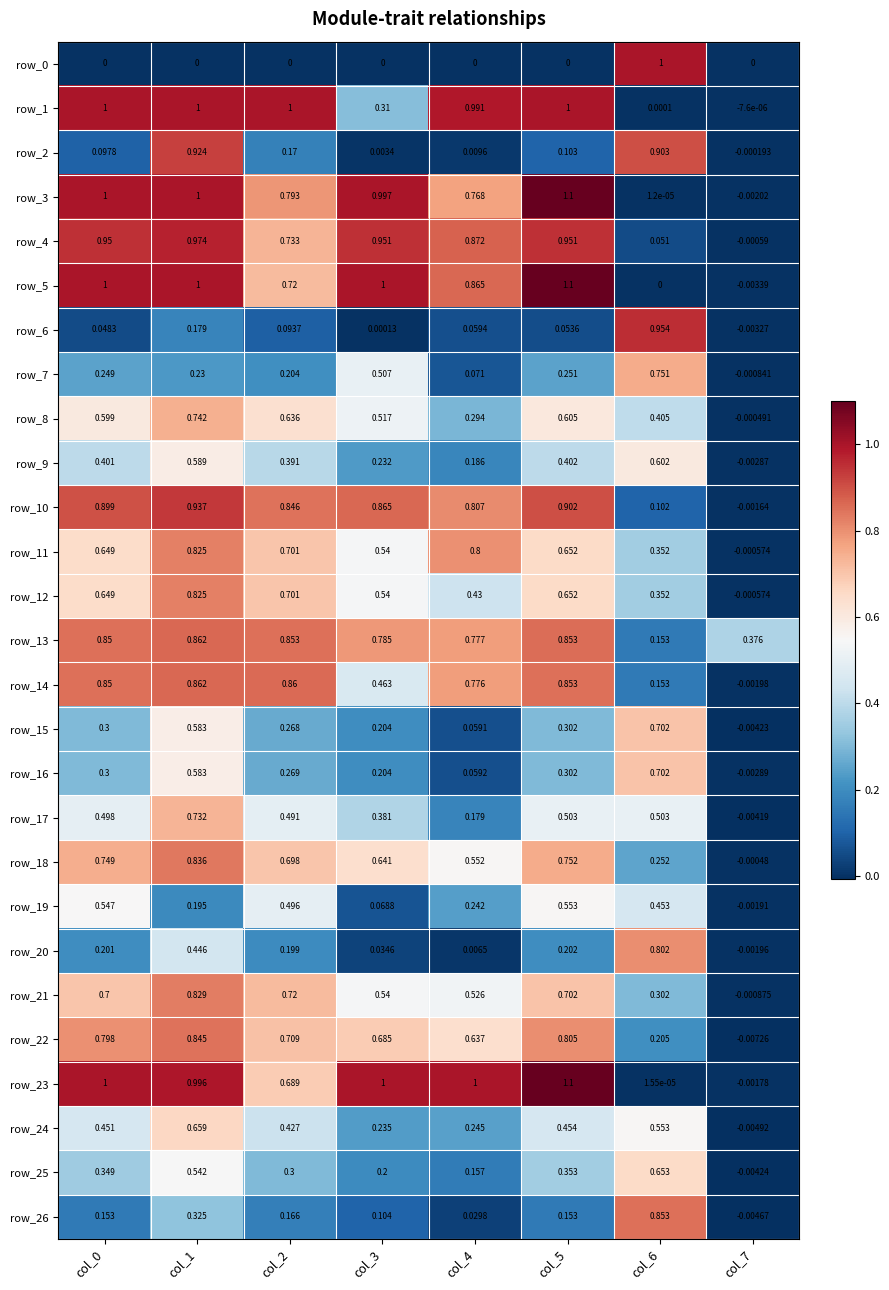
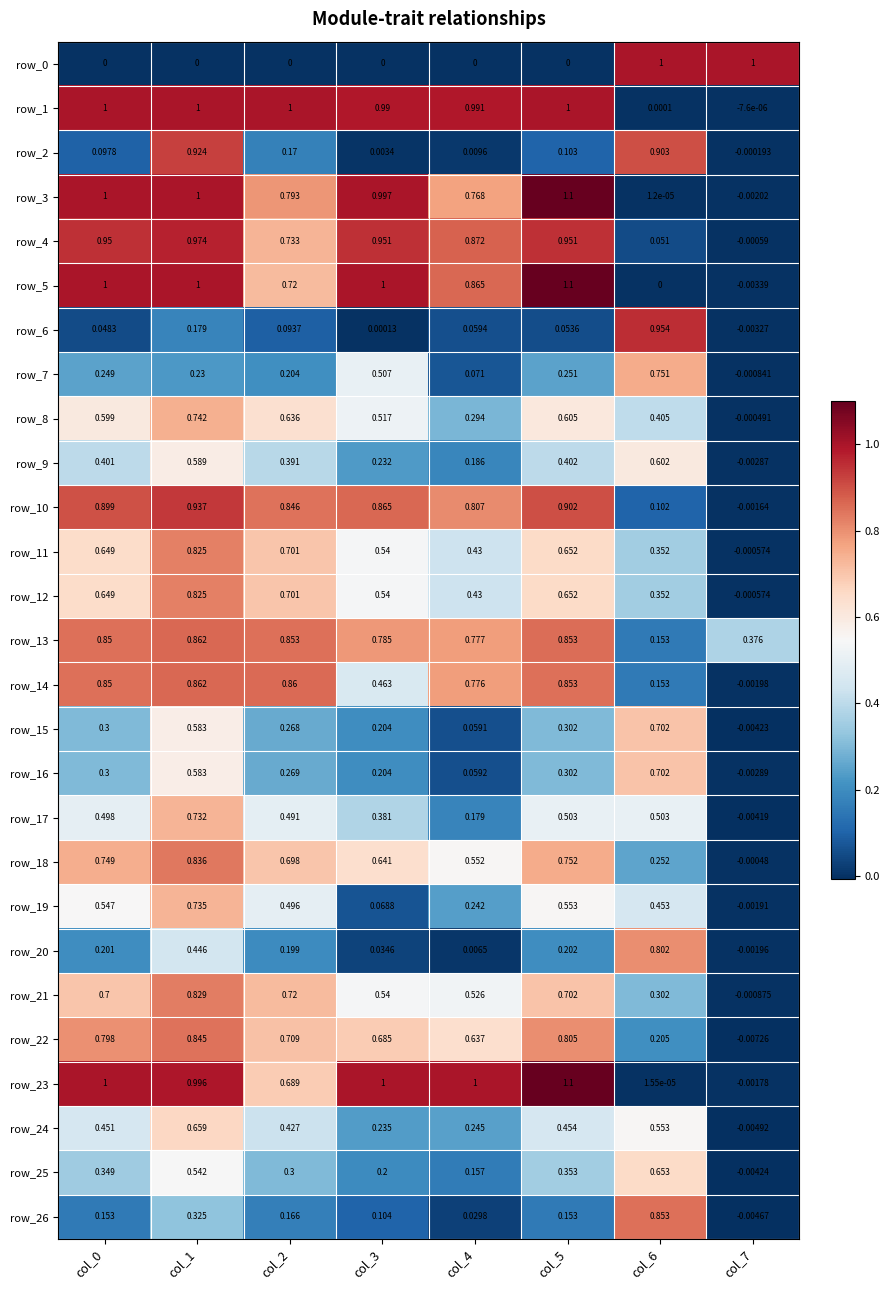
row_0, col_7: 0 -> 1
row_1, col_3: 0.31 -> 0.99
row_11, col_4: 0.8 -> 0.43
row_19, col_1: 0.195 -> 0.735
